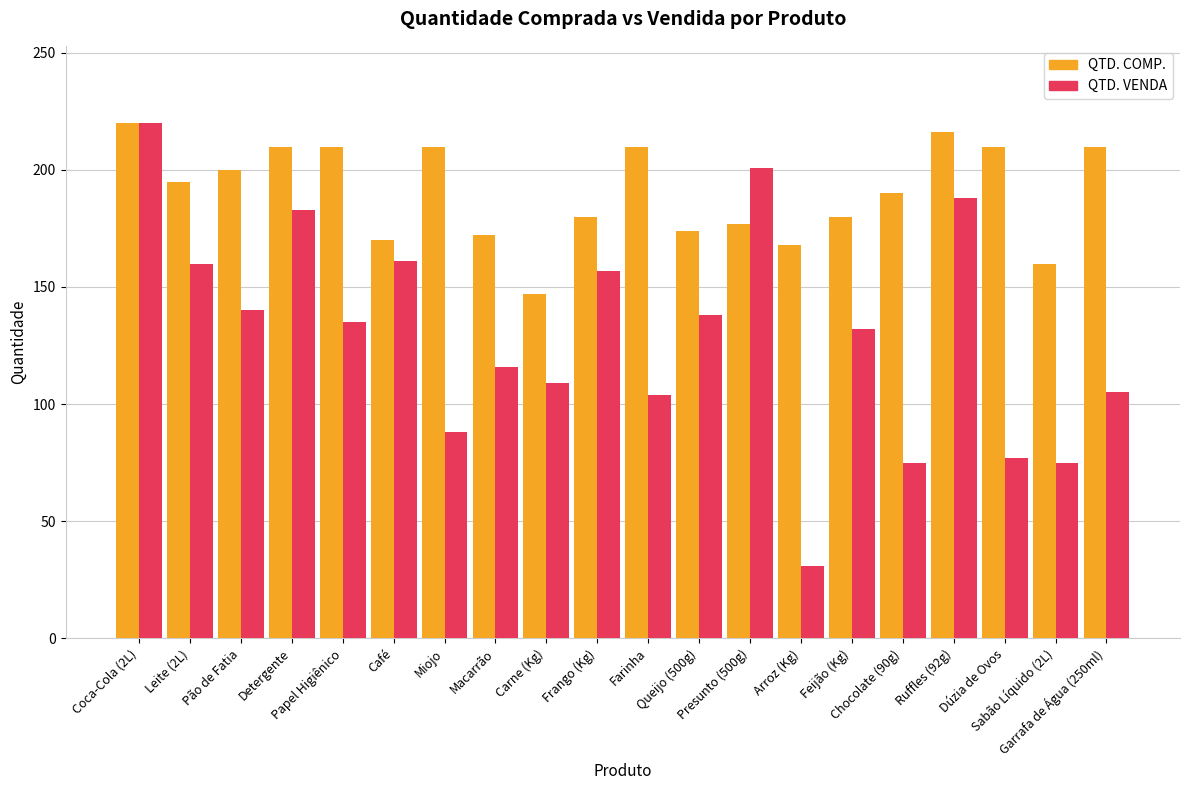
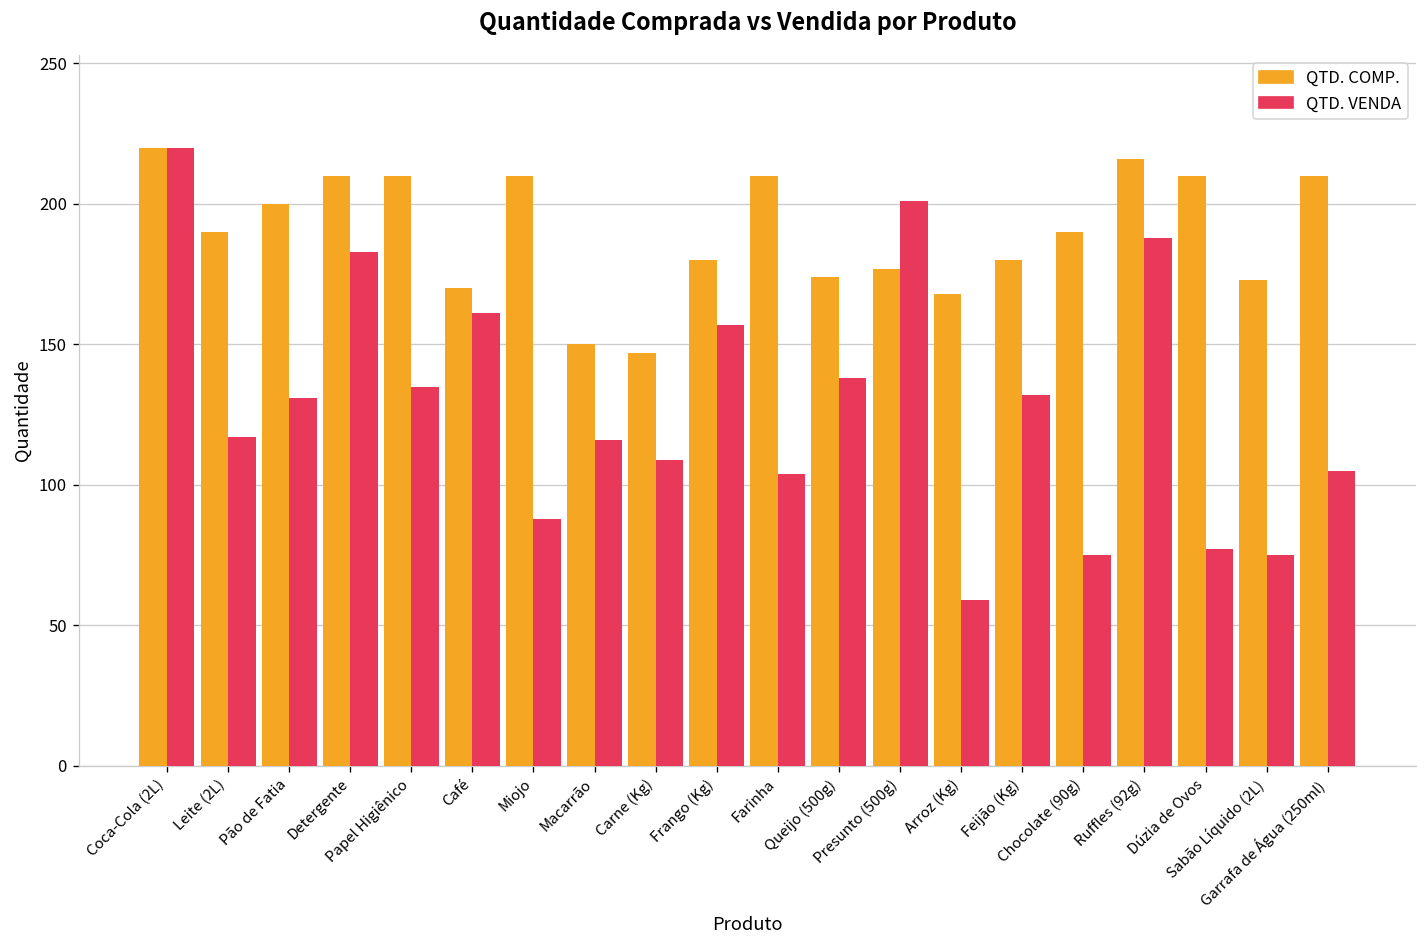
QTD. COMP., Leite (2L): 195 -> 190
QTD. VENDA, Leite (2L): 160 -> 117
QTD. VENDA, Pão de Fatia: 140 -> 131
QTD. COMP., Macarrão: 172 -> 150
QTD. VENDA, Arroz (Kg): 31 -> 59
QTD. COMP., Sabão Líquido (2L): 160 -> 173
